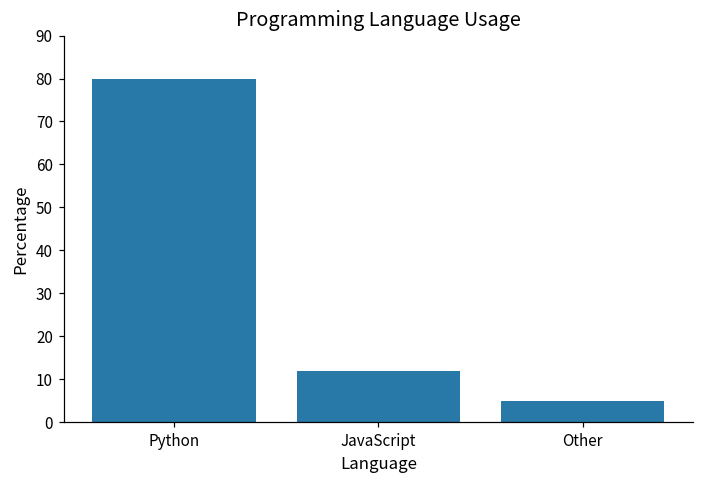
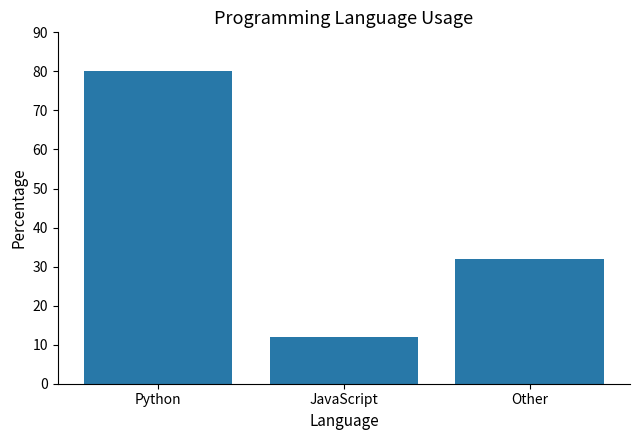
Other: 5 -> 32
